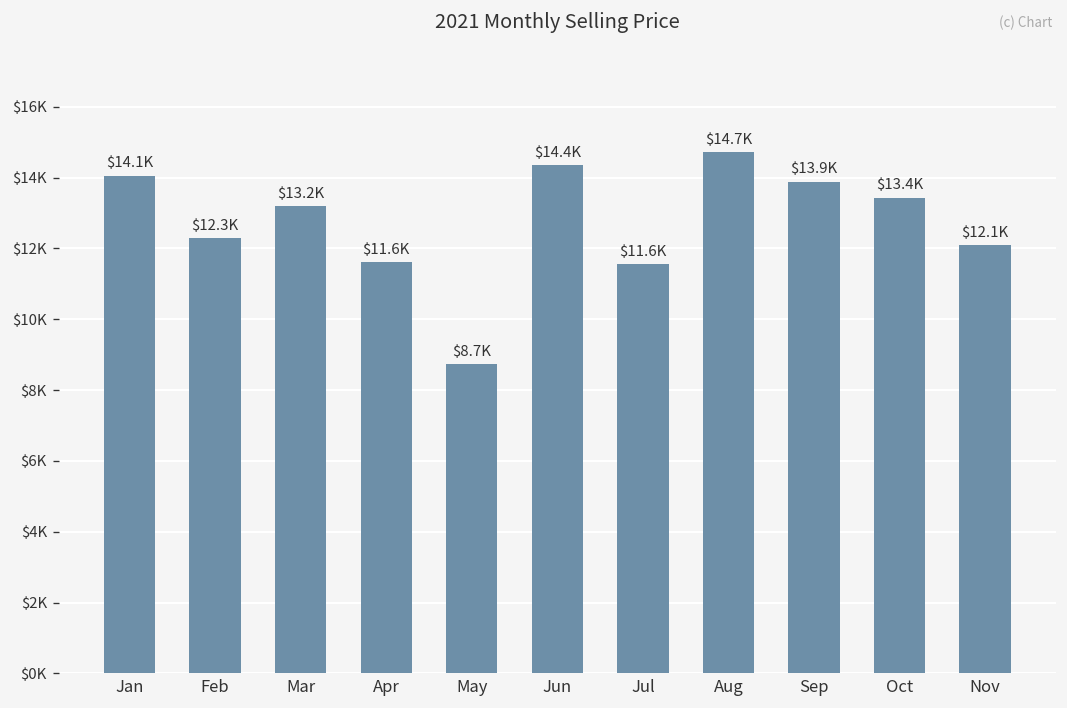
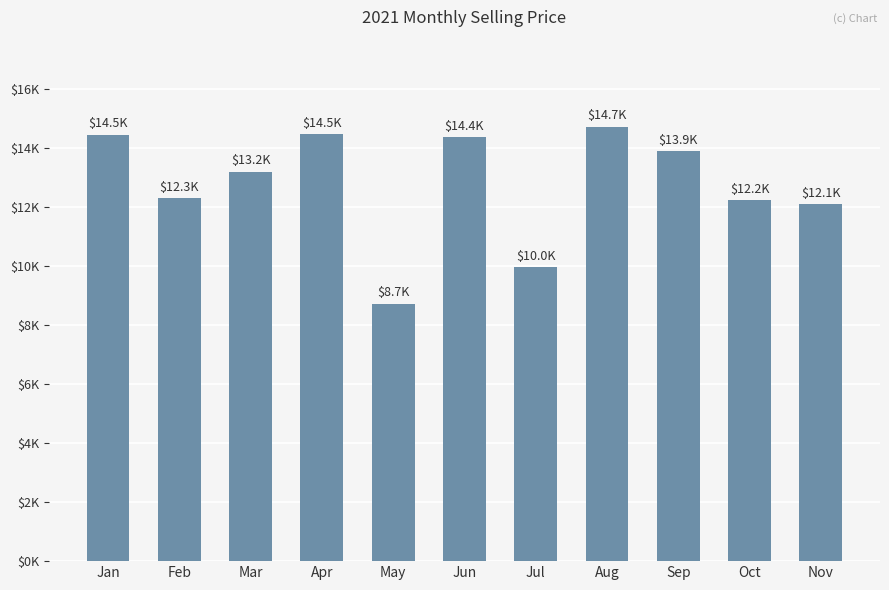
Jan: $14.1K -> $14.5K
Apr: $11.6K -> $14.5K
Jul: $11.6K -> $10.0K
Oct: $13.4K -> $12.2K
